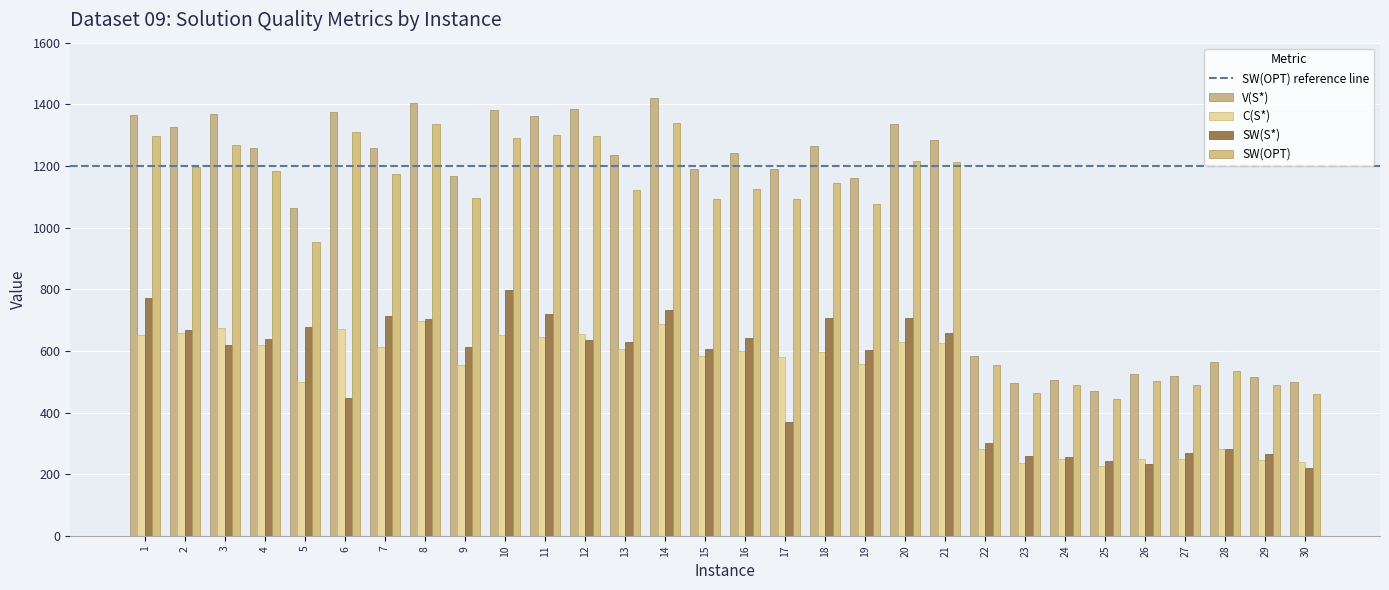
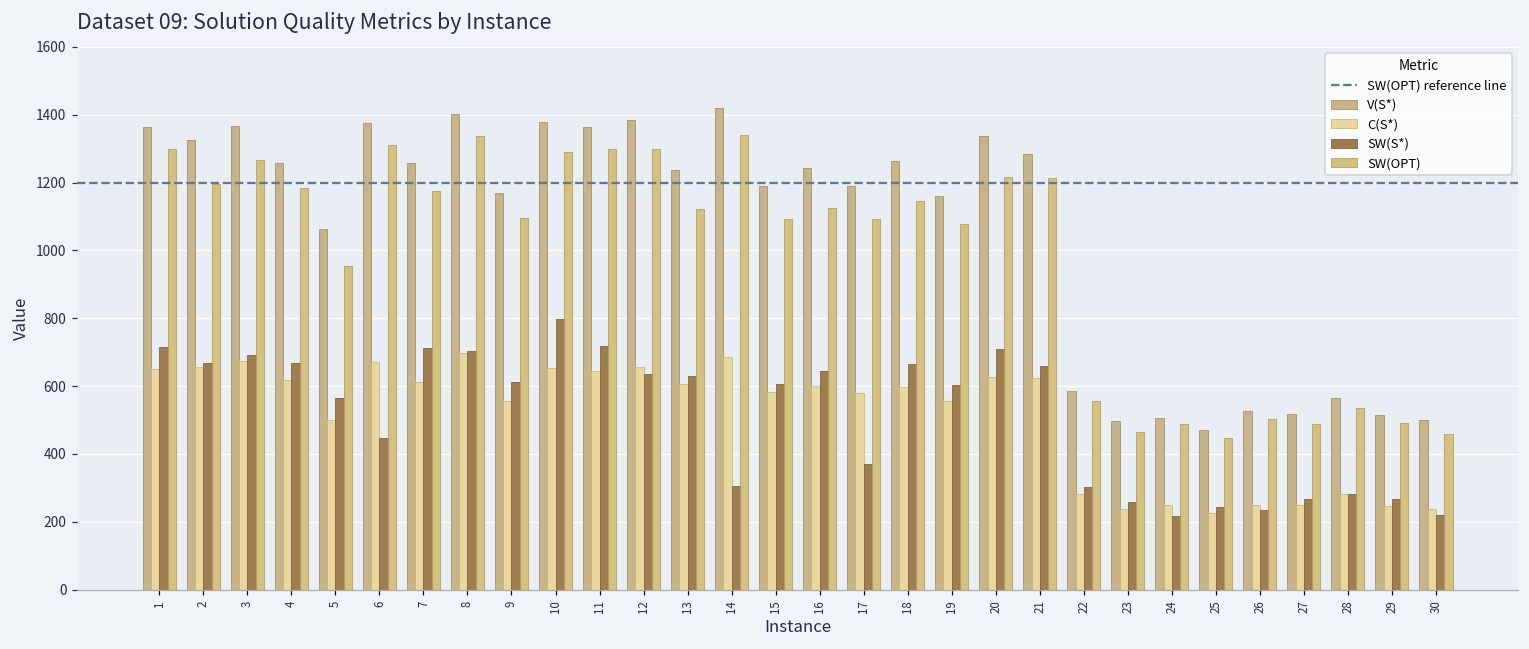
SW(S*), 1: 770 -> 710
SW(S*), 3: 620 -> 690
SW(S*), 4: 640 -> 670
SW(S*), 5: 680 -> 560
SW(S*), 14: 730 -> 310
SW(S*), 18: 710 -> 670
SW(S*), 24: 260 -> 220
